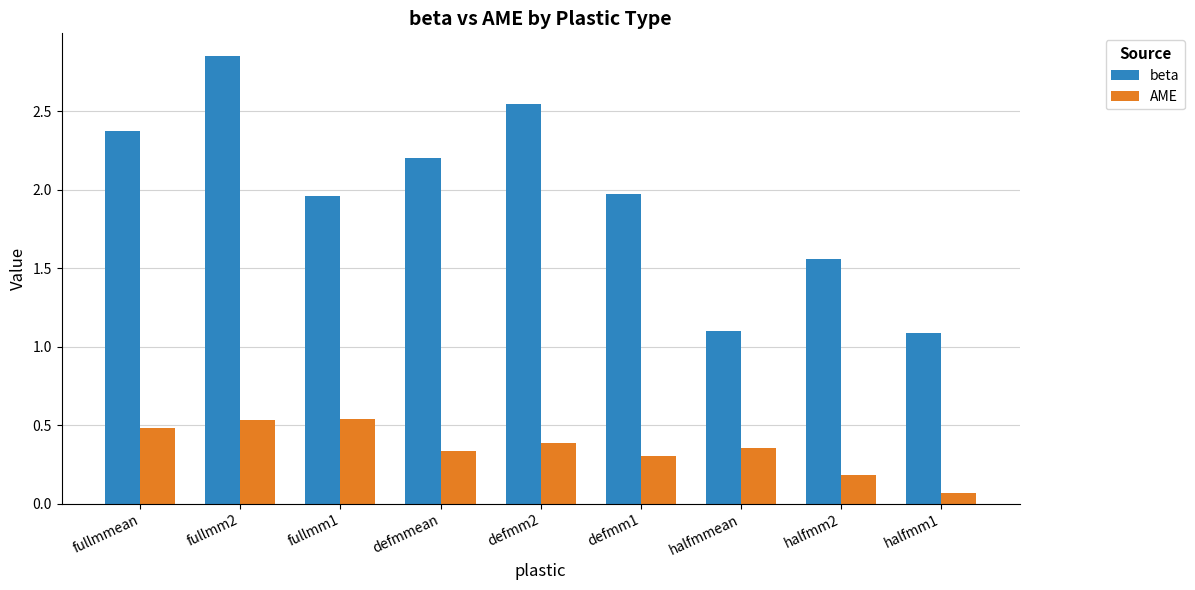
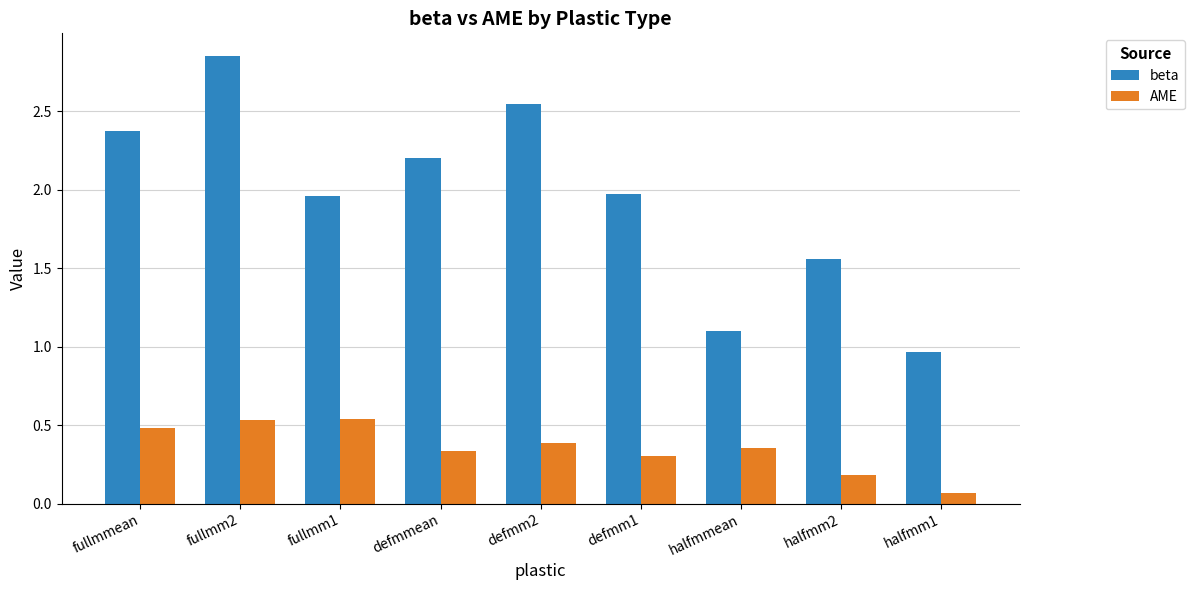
beta, halfmm1: 1.09 -> 0.97
